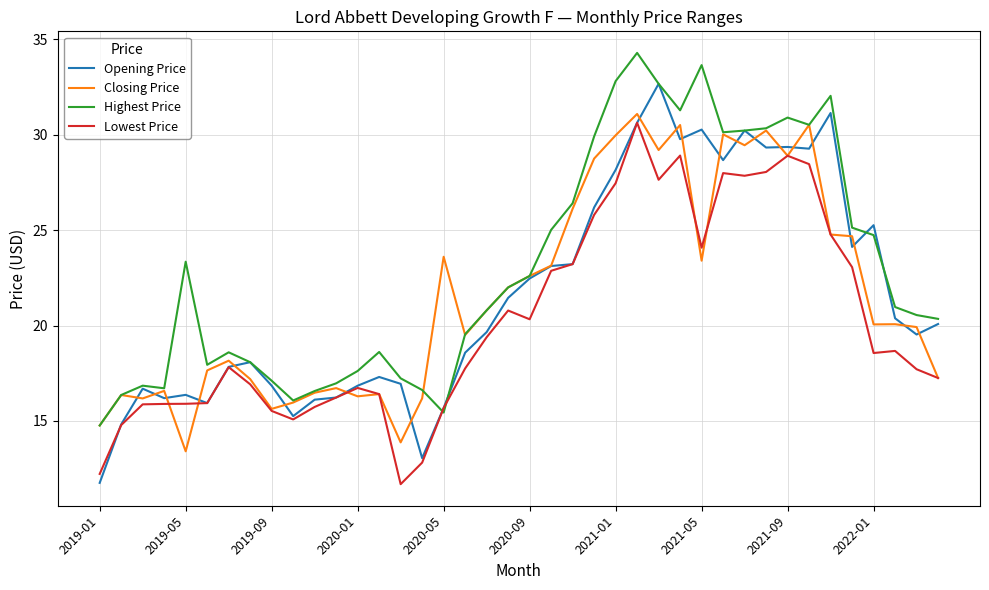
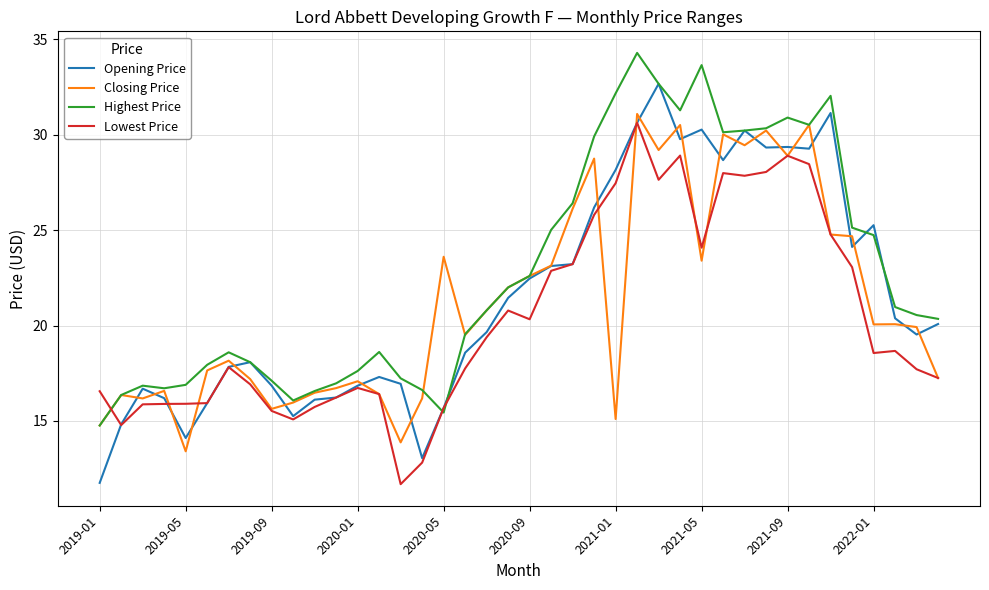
Lowest Price, 2019-01: 12.2 -> 16.6
Opening Price, 2019-05: 16.4 -> 14.1
Highest Price, 2019-05: 23.3 -> 16.9
Closing Price, 2020-01: 16.3 -> 17.1
Closing Price, 2021-01: 30.0 -> 15.1
Highest Price, 2021-01: 32.8 -> 32.2
